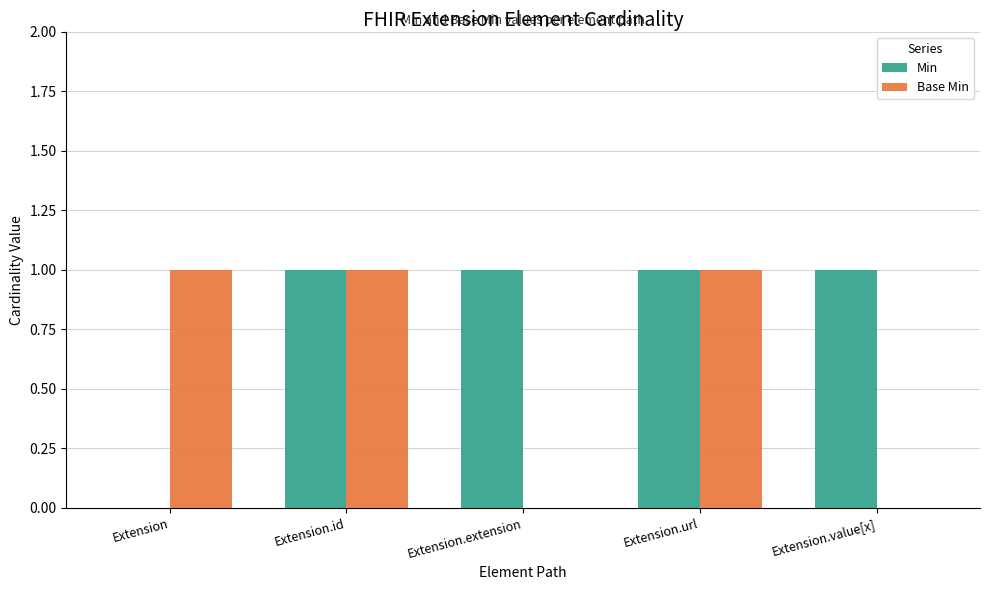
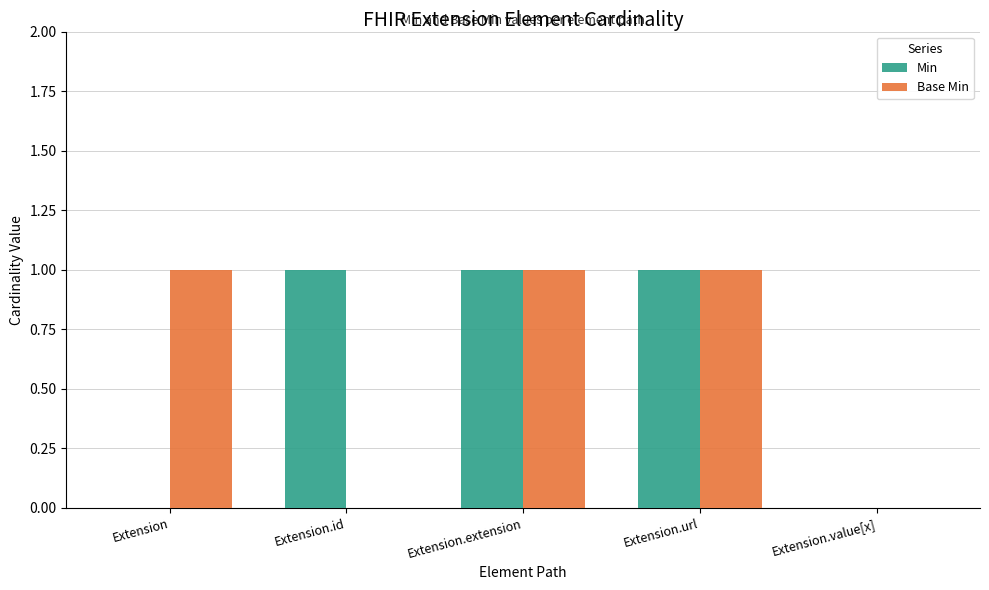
Base Min, Extension.id: 1 -> 0
Base Min, Extension.extension: 0 -> 1
Min, Extension.value[x]: 1 -> 0
